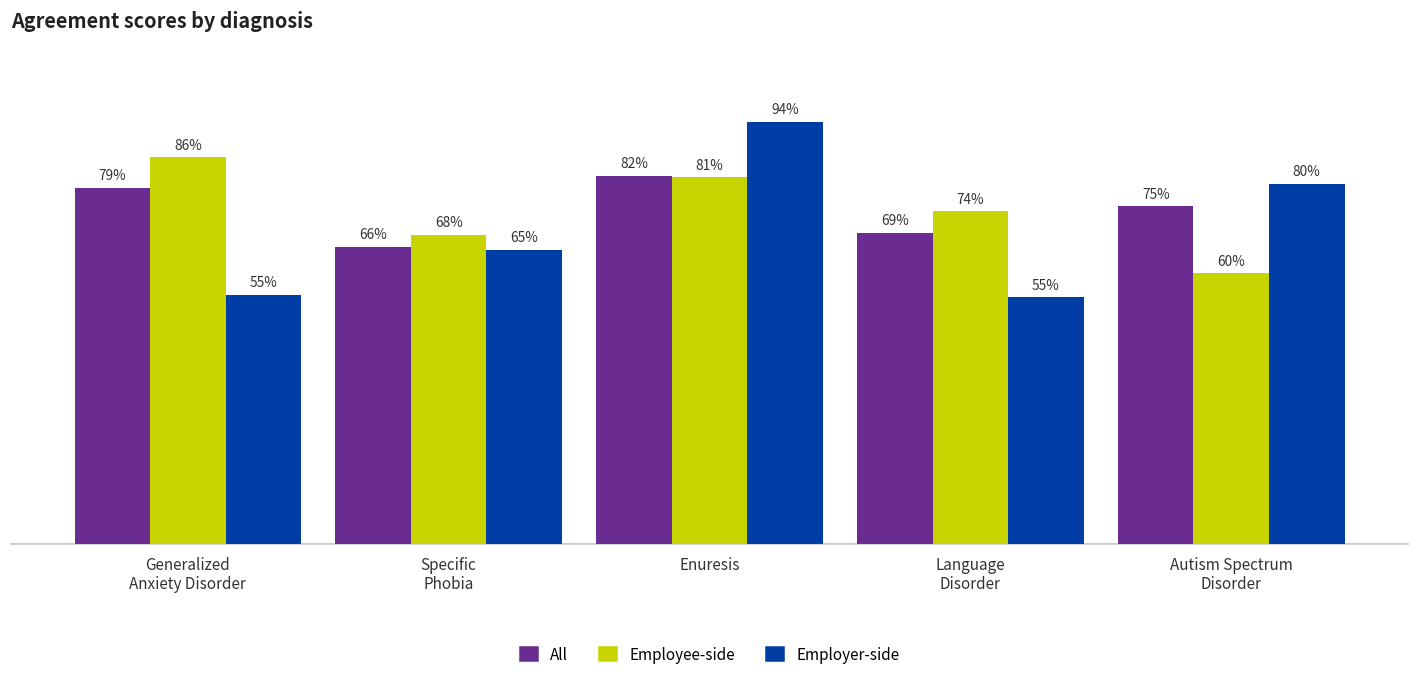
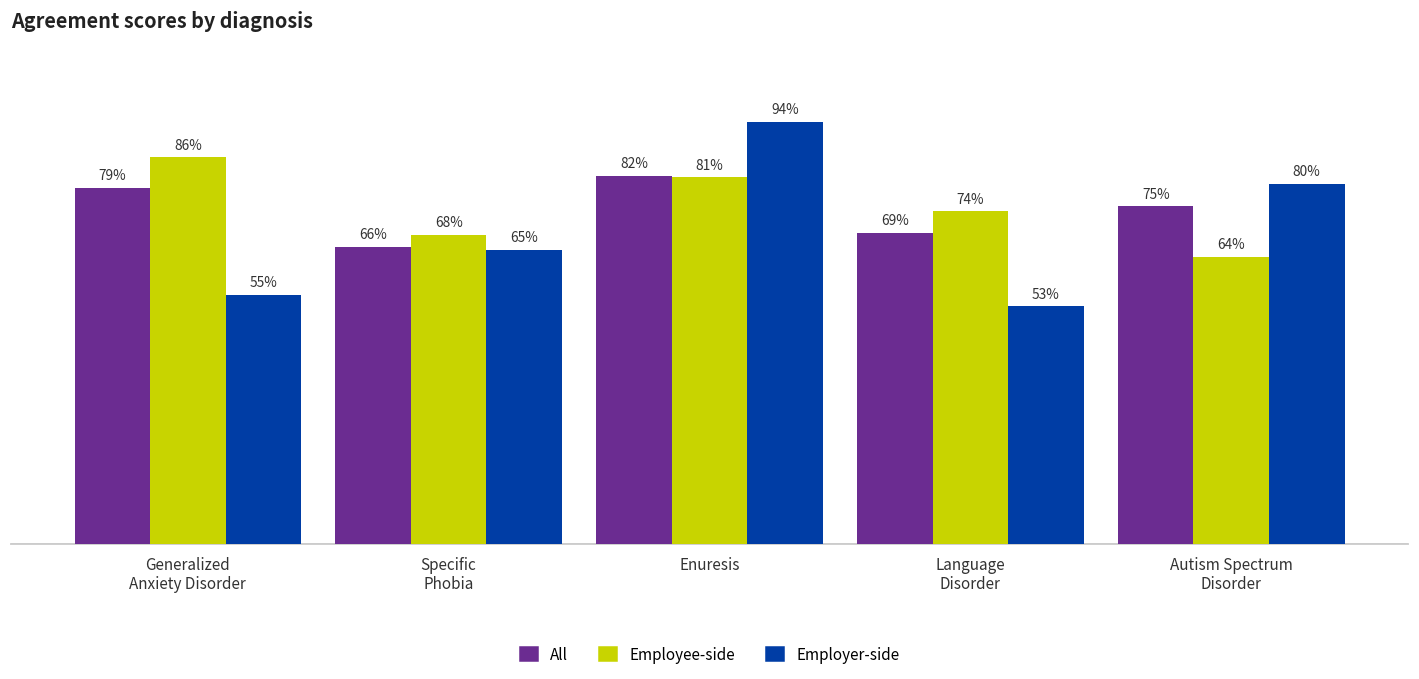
Employer-side, Language Disorder: 55% -> 53%
Employee-side, Autism Spectrum Disorder: 60% -> 64%
